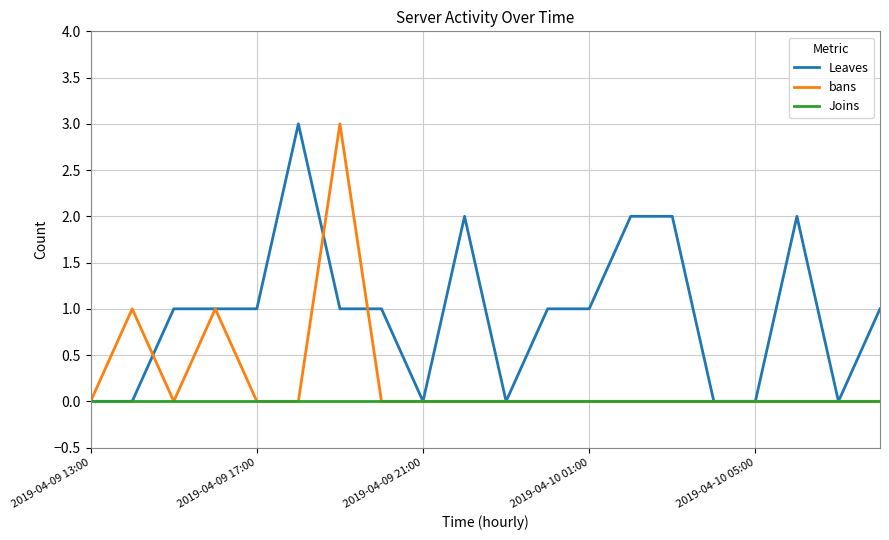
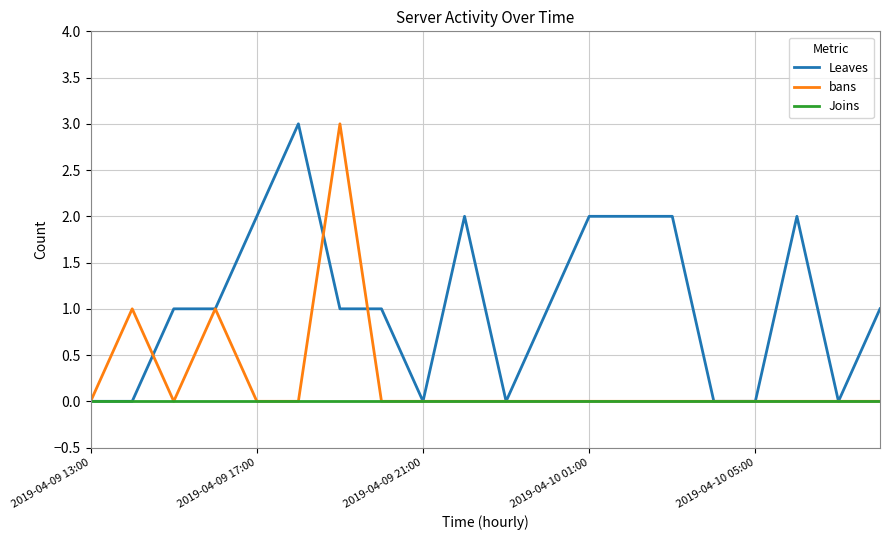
Leaves, 2019-04-09 17:00: 1 -> 2
Leaves, 2019-04-10 01:00: 1 -> 2
